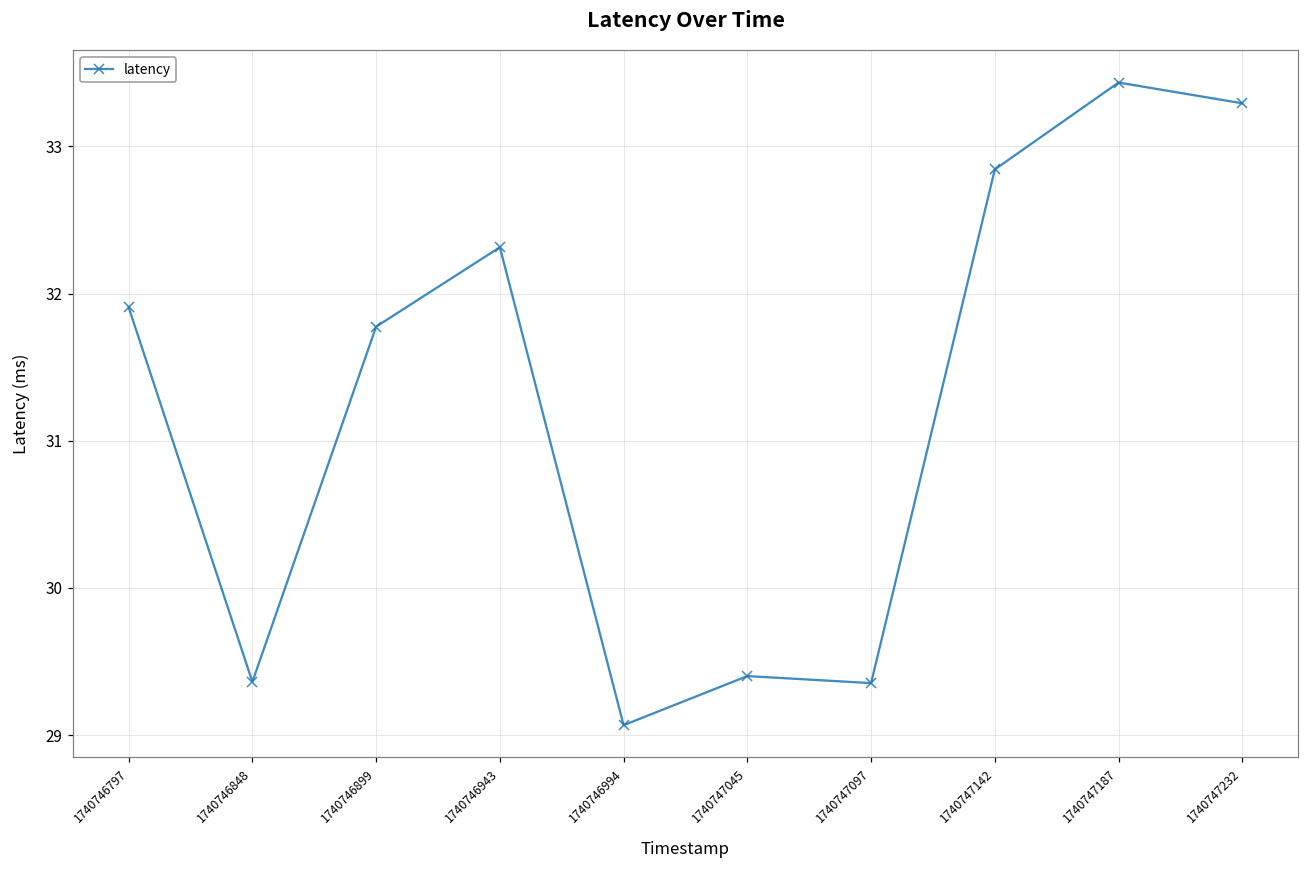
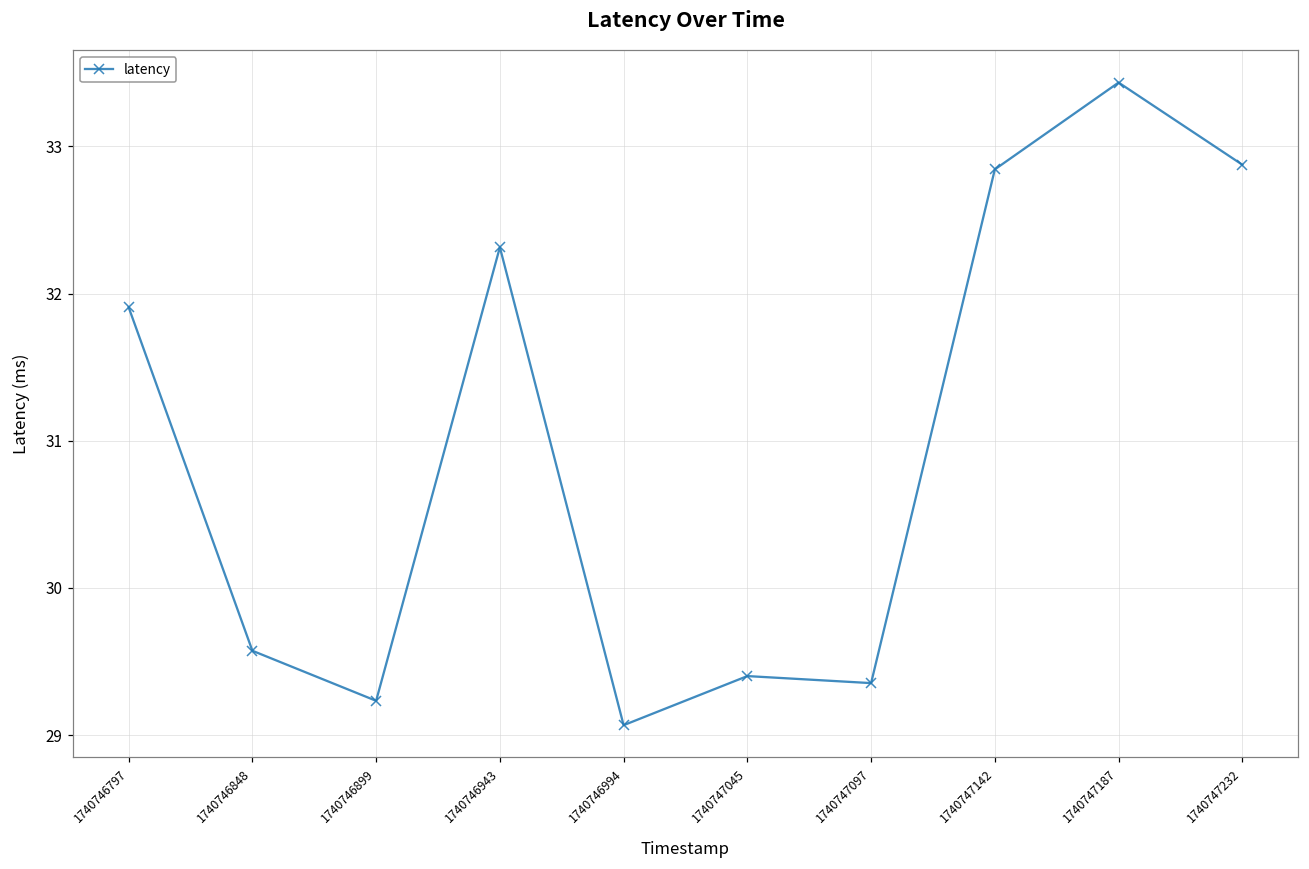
1740746848: 29.36 -> 29.57
1740746899: 31.78 -> 29.23
1740747232: 33.29 -> 32.88
